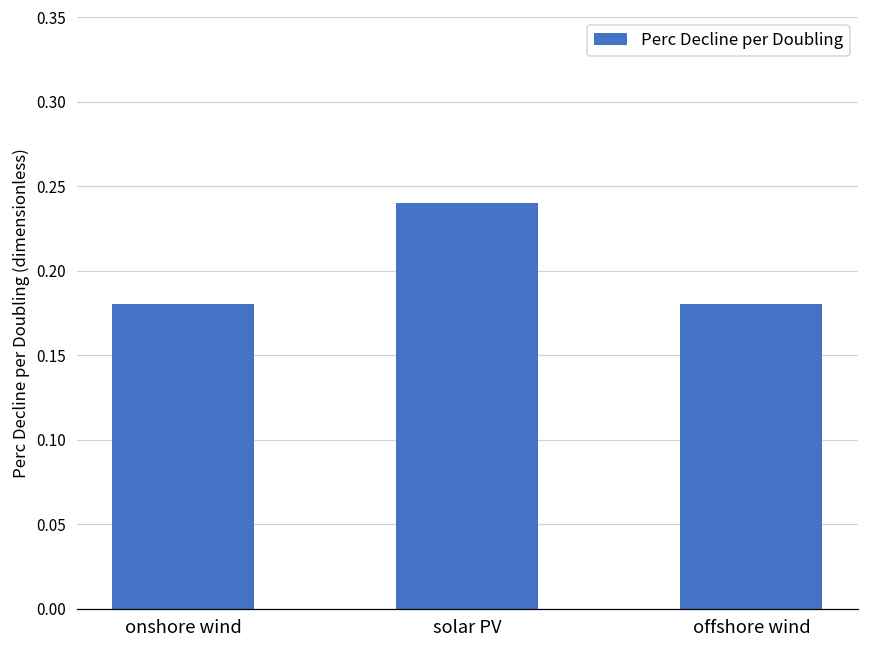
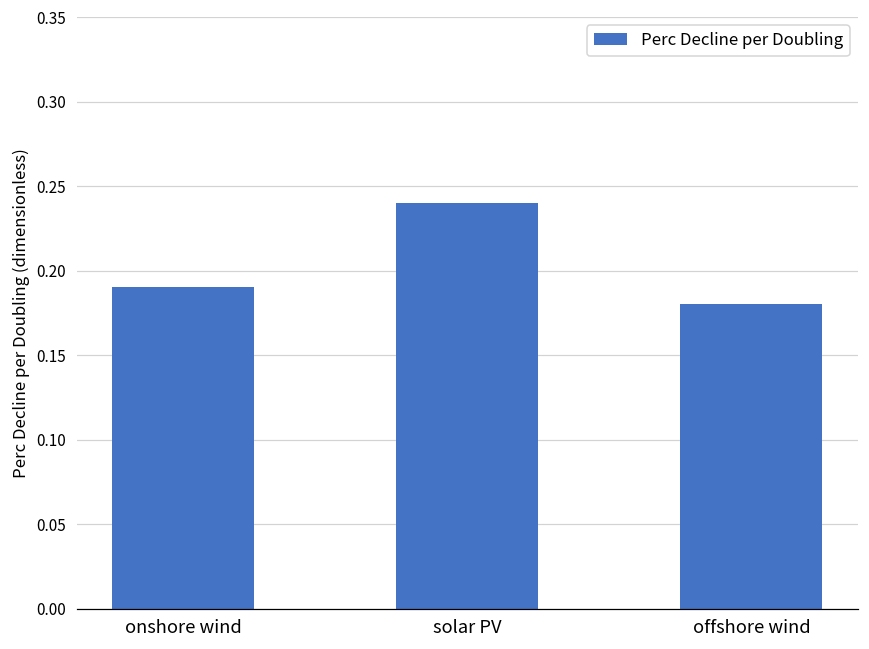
onshore wind: 0.18 -> 0.19
